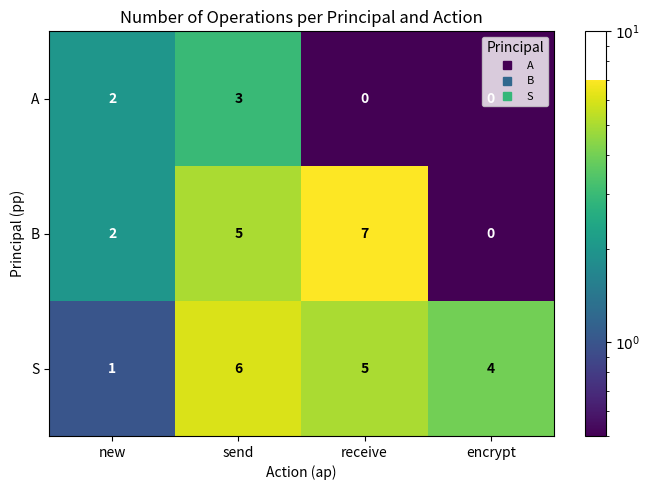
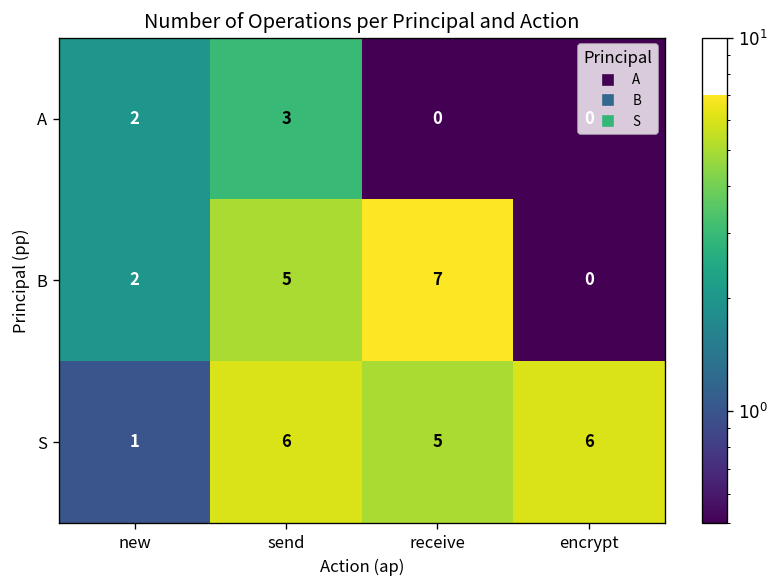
S, encrypt: 4 -> 6
